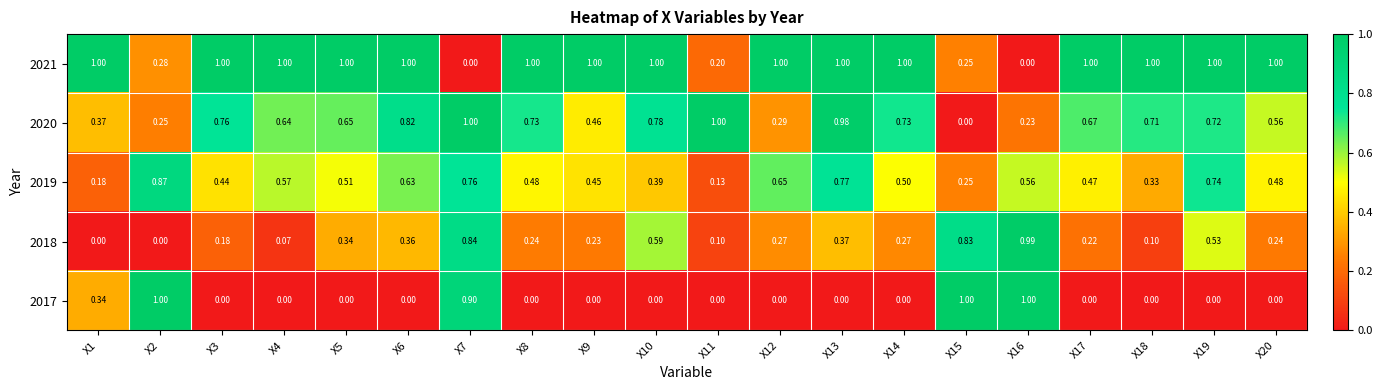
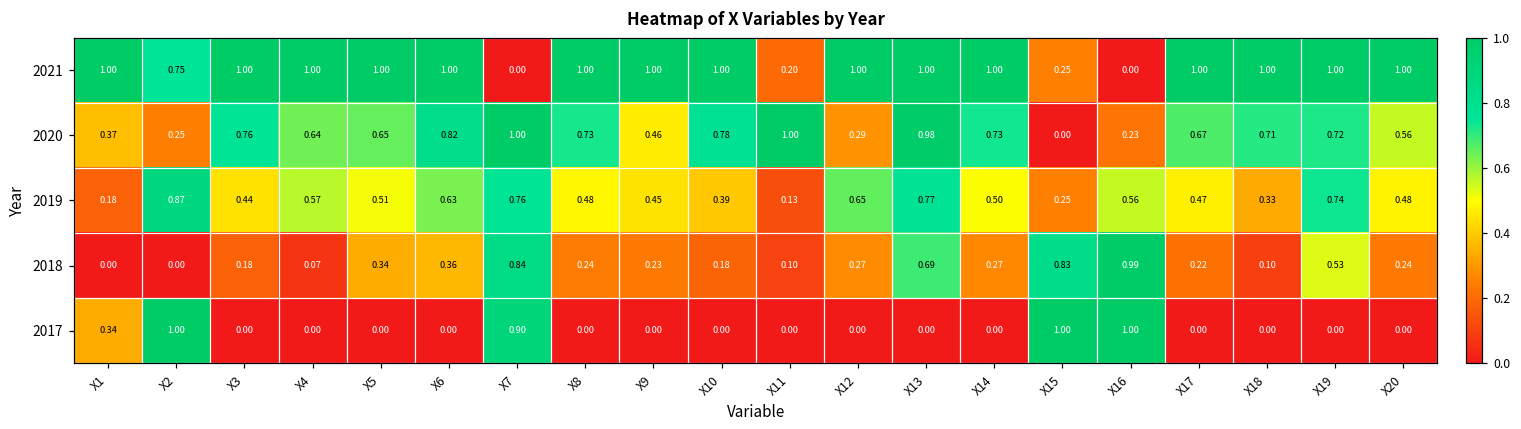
2021, X2: 0.28 -> 0.75
2018, X10: 0.59 -> 0.18
2018, X13: 0.37 -> 0.69
